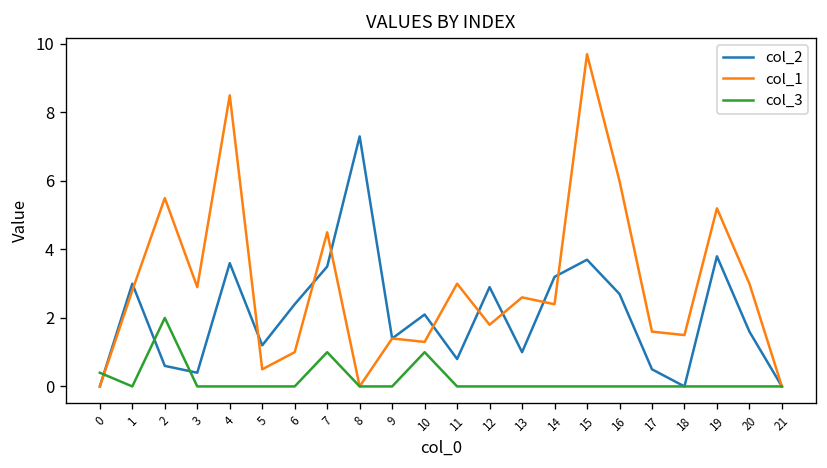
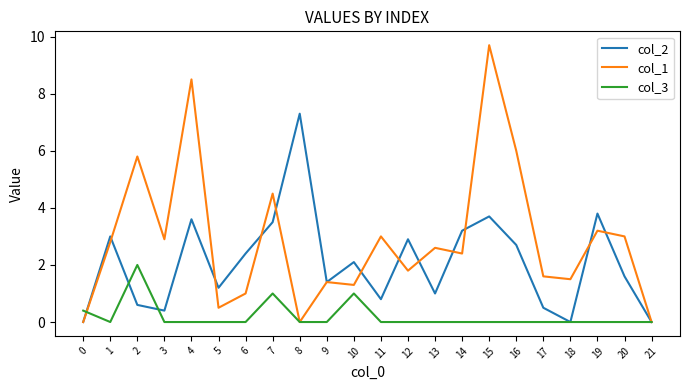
col_1, 2: 5.5 -> 5.8
col_1, 19: 5.2 -> 3.2
